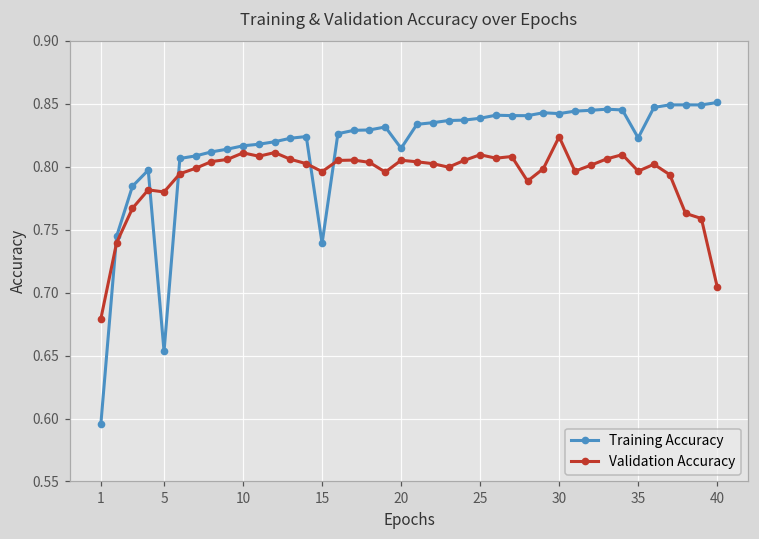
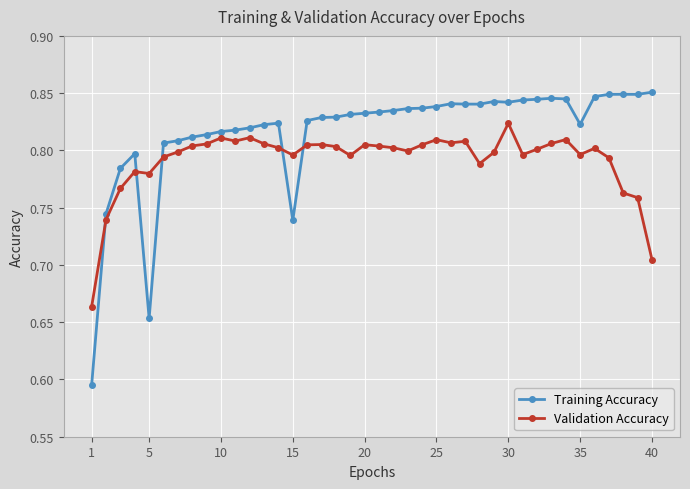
Validation Accuracy, 1: 0.679 -> 0.664
Training Accuracy, 20: 0.814 -> 0.832
